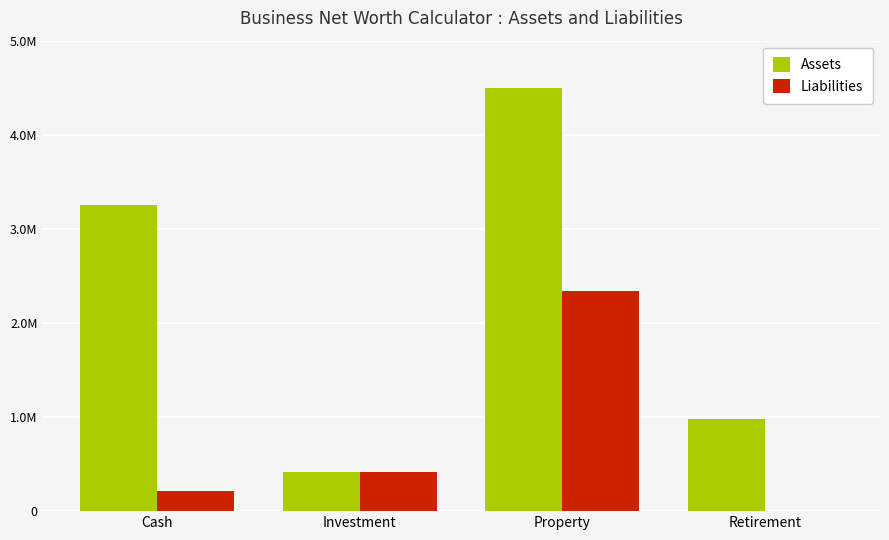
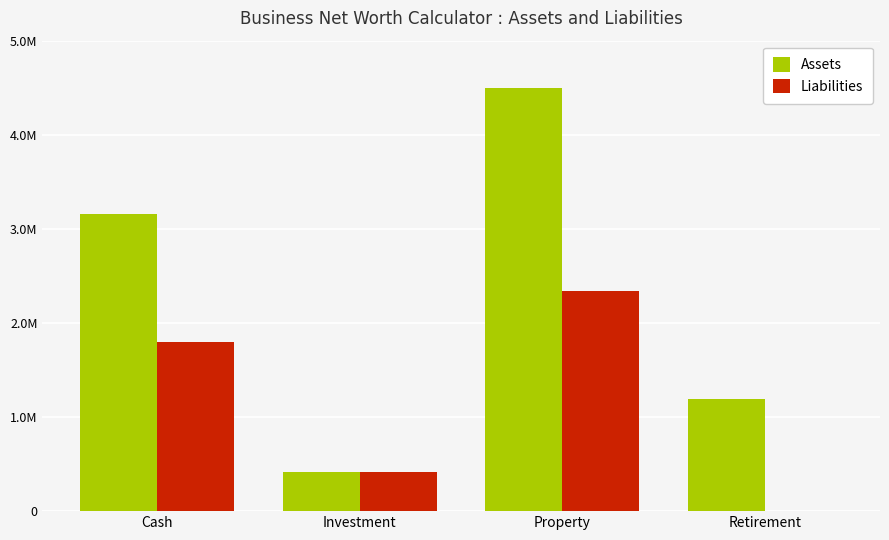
Assets, Cash: 3300000 -> 3200000
Liabilities, Cash: 200000 -> 1800000
Assets, Retirement: 1000000 -> 1200000
